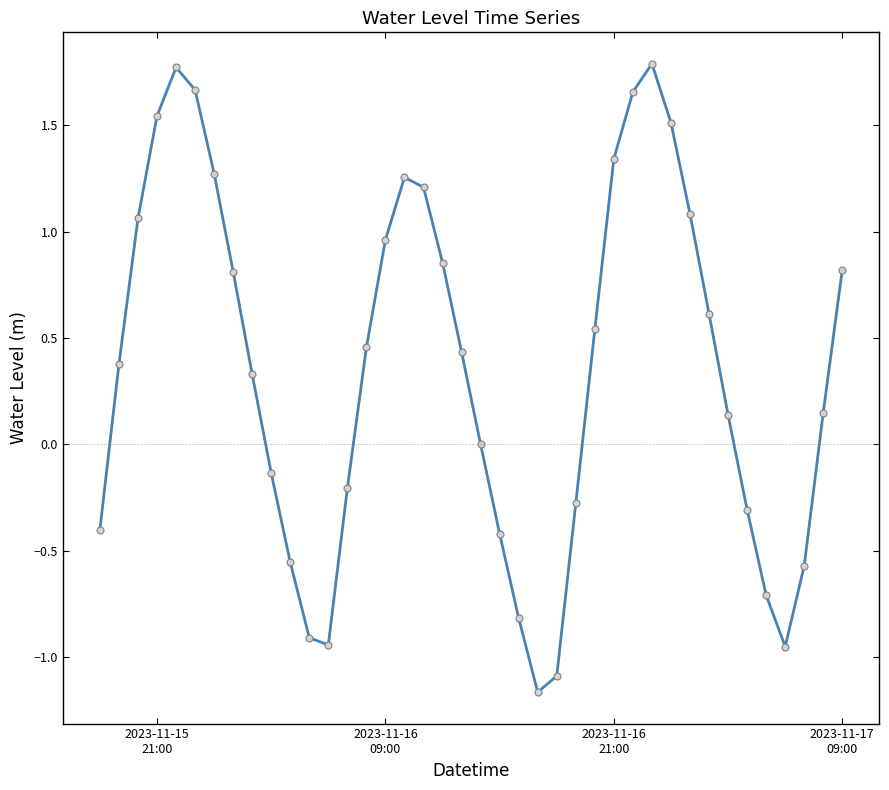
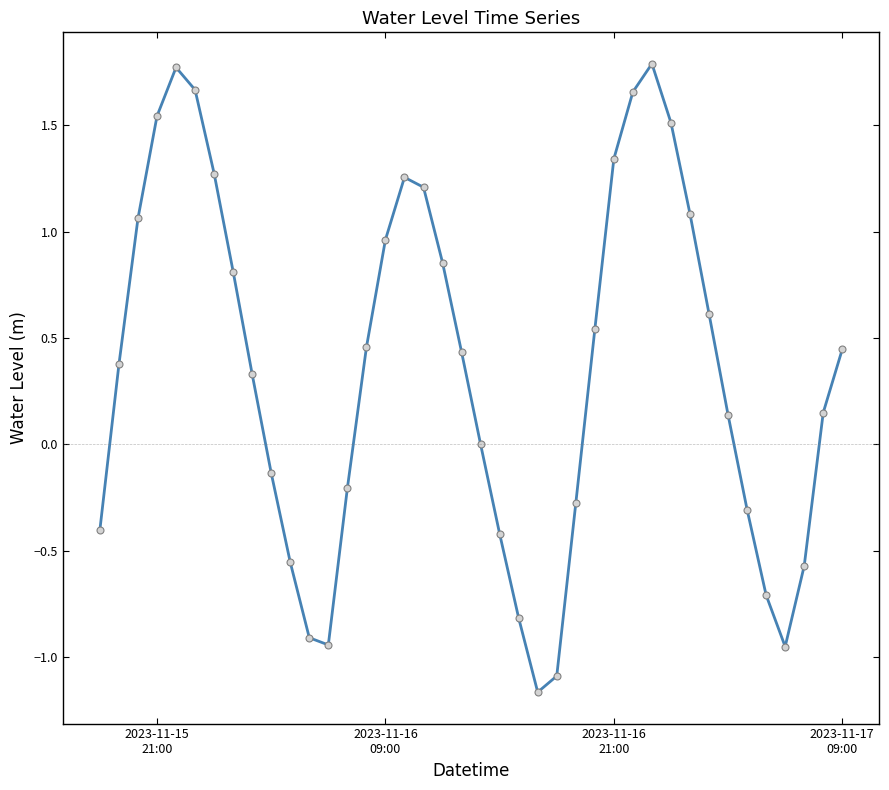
2023-11-17 09:00: 0.82 -> 0.45
